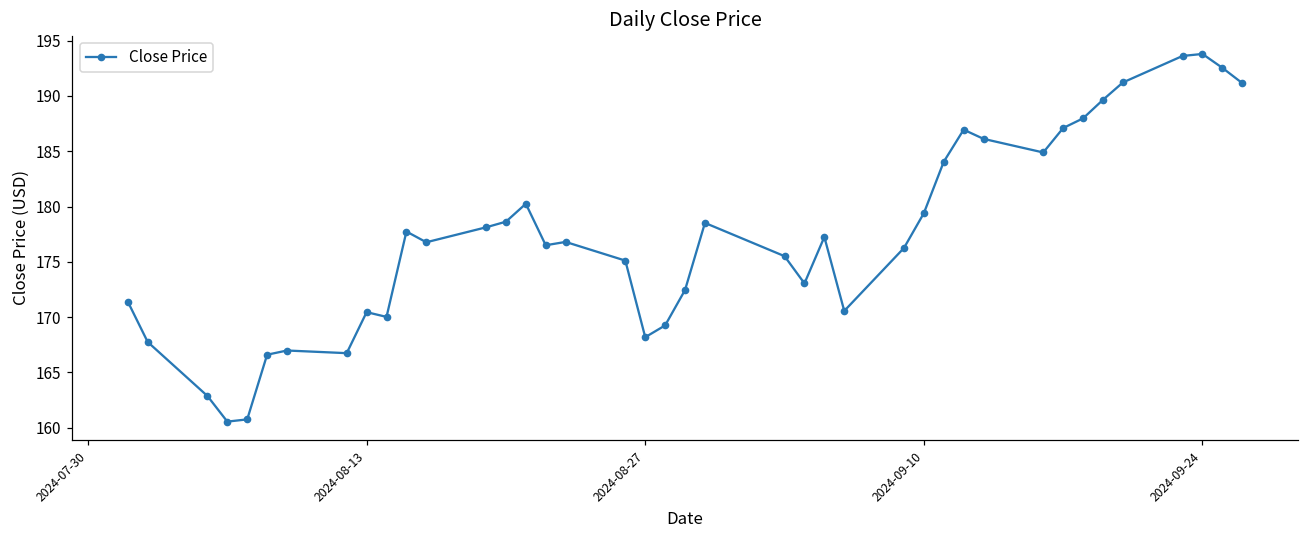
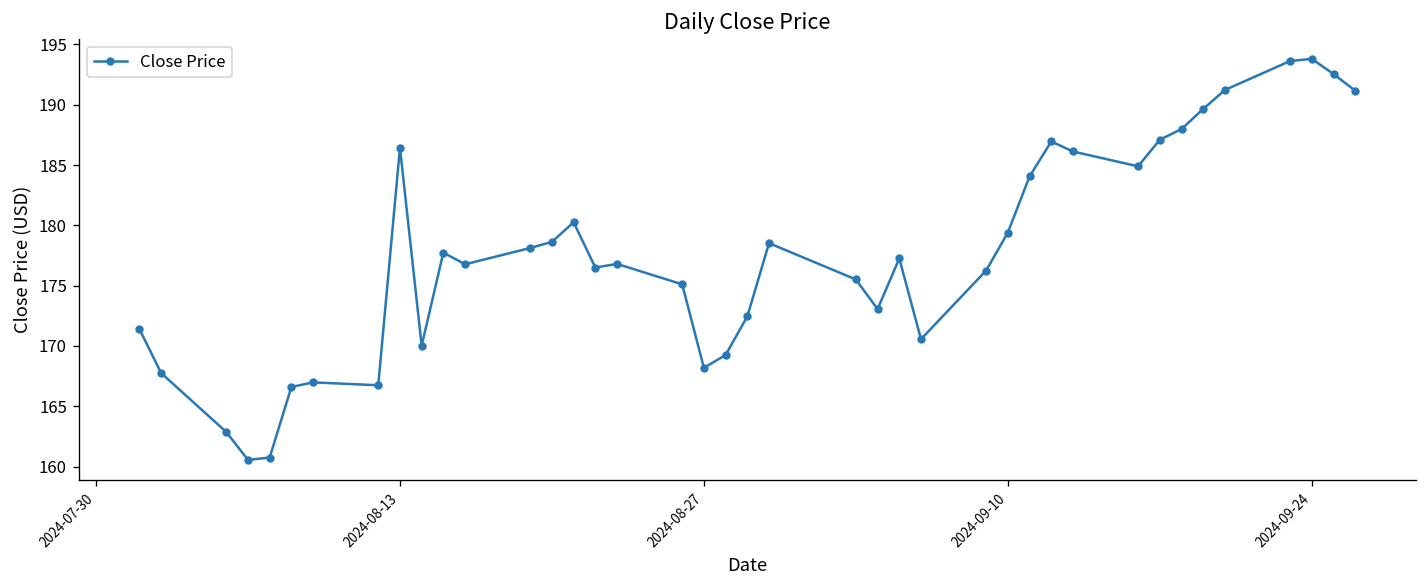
2024-08-13: 170.4 -> 186.4
